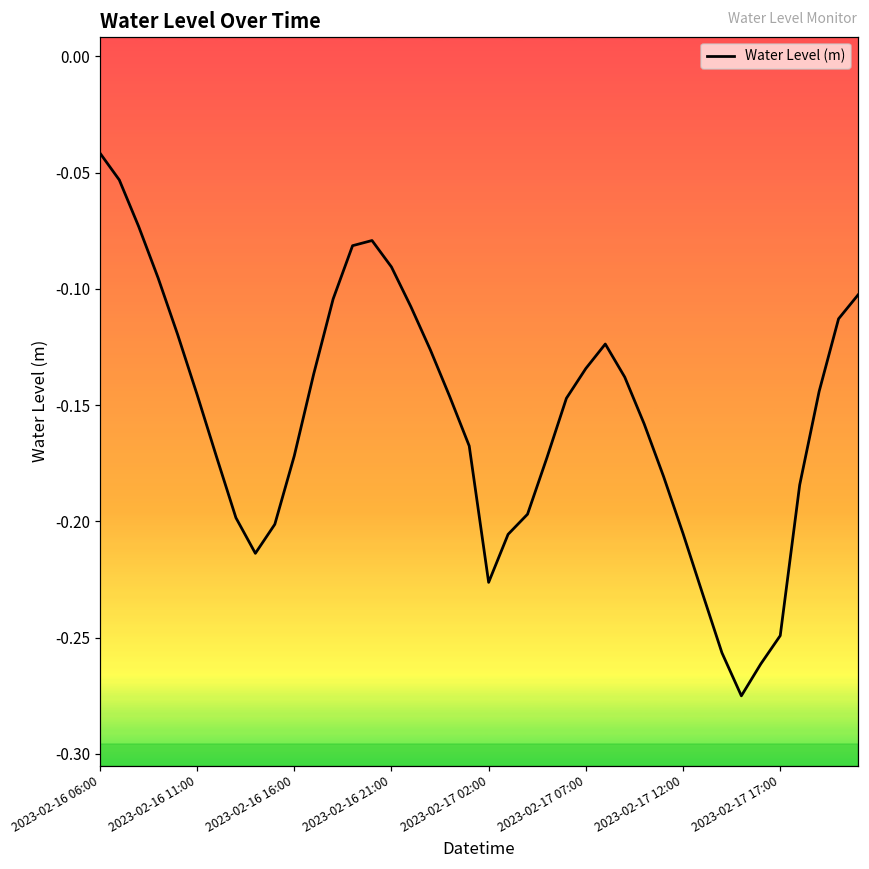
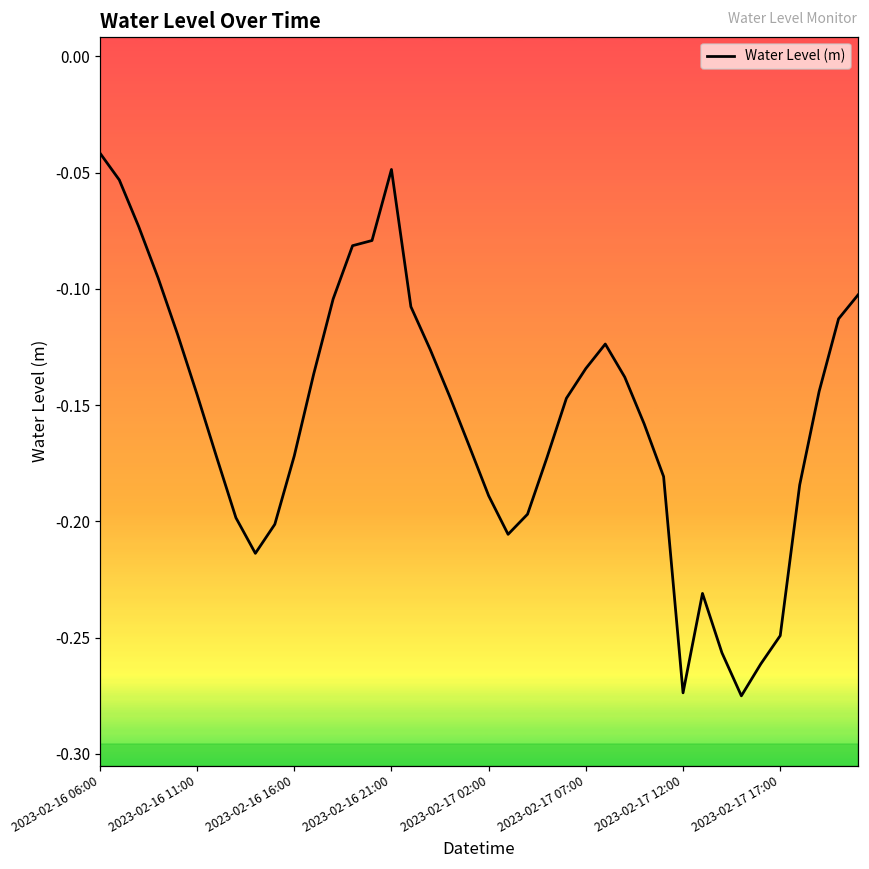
2023-02-16 21:00: -0.091 -> -0.049
2023-02-17 02:00: -0.226 -> -0.189
2023-02-17 12:00: -0.205 -> -0.274
